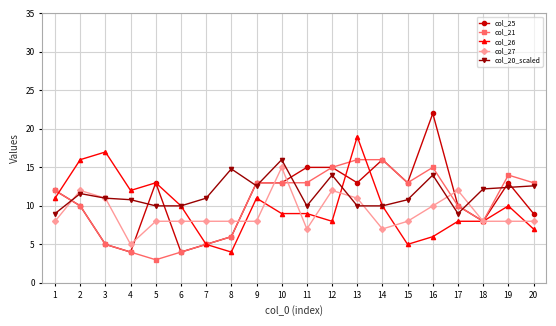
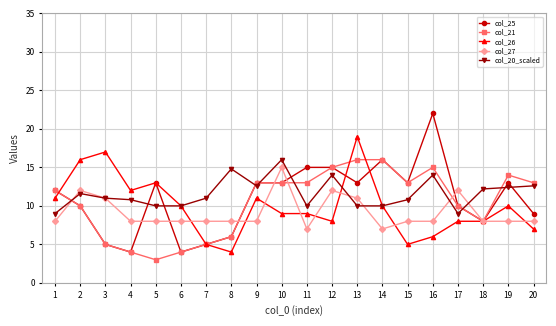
col_27, 4: 5 -> 8
col_27, 16: 10 -> 8
